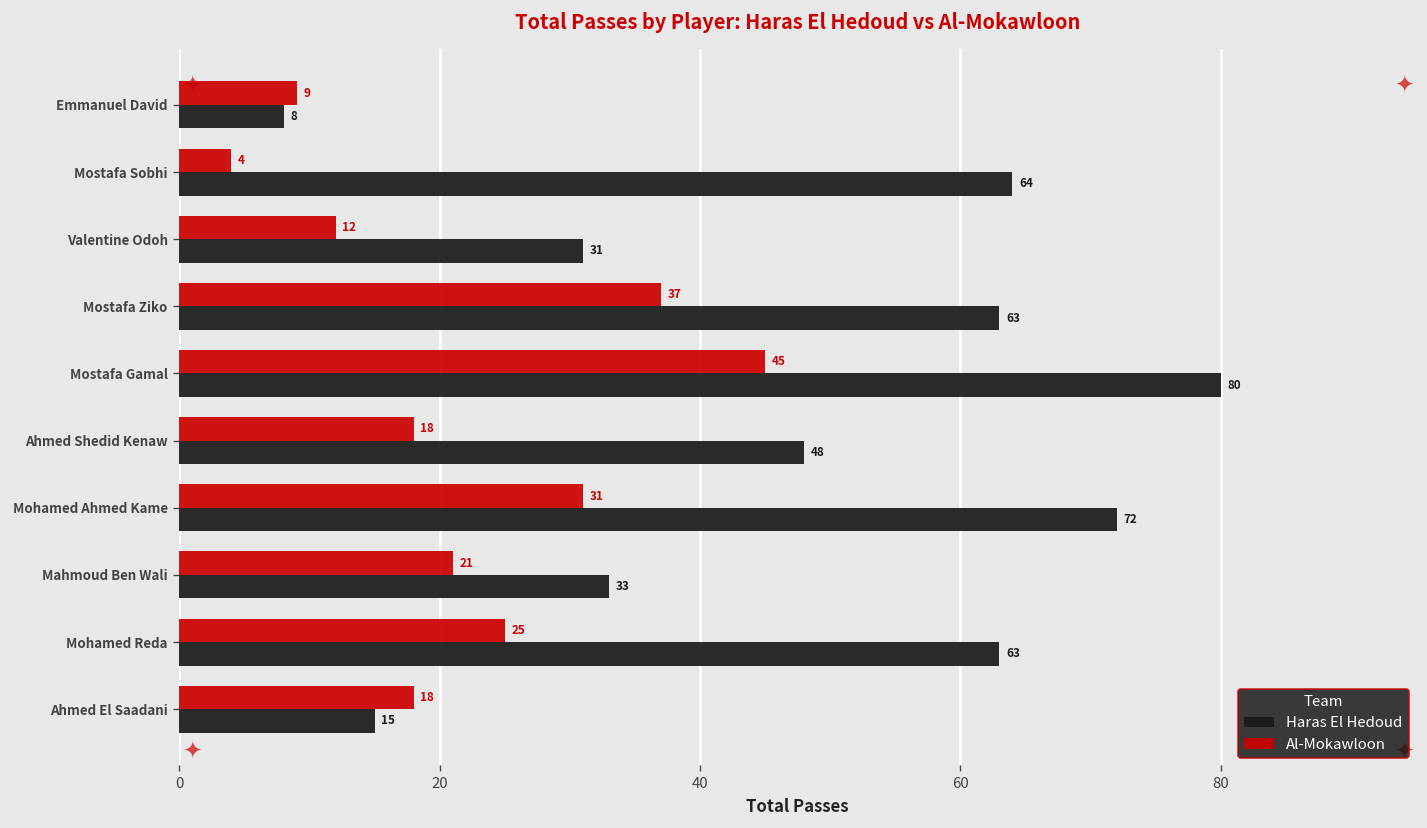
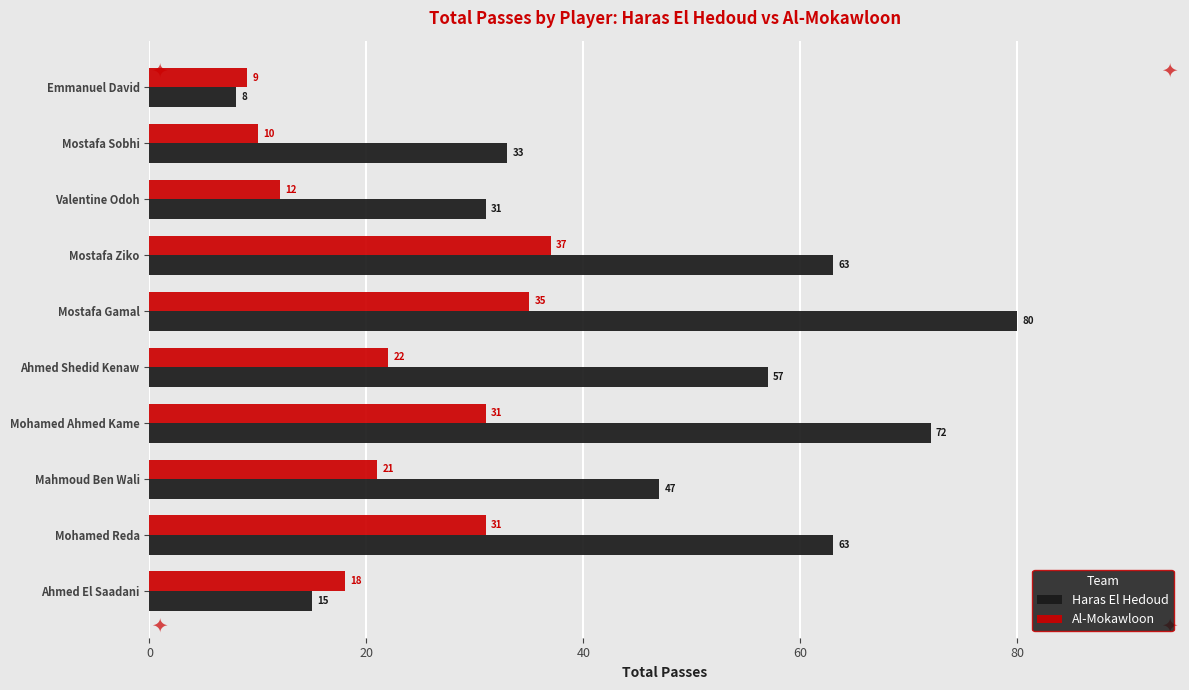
Al-Mokawloon, Mostafa Sobhi: 4 -> 10
Haras El Hedoud, Mostafa Sobhi: 64 -> 33
Al-Mokawloon, Mostafa Gamal: 45 -> 35
Al-Mokawloon, Ahmed Shedid Kenaw: 18 -> 22
Haras El Hedoud, Ahmed Shedid Kenaw: 48 -> 57
Haras El Hedoud, Mahmoud Ben Wali: 33 -> 47
Al-Mokawloon, Mohamed Reda: 25 -> 31
